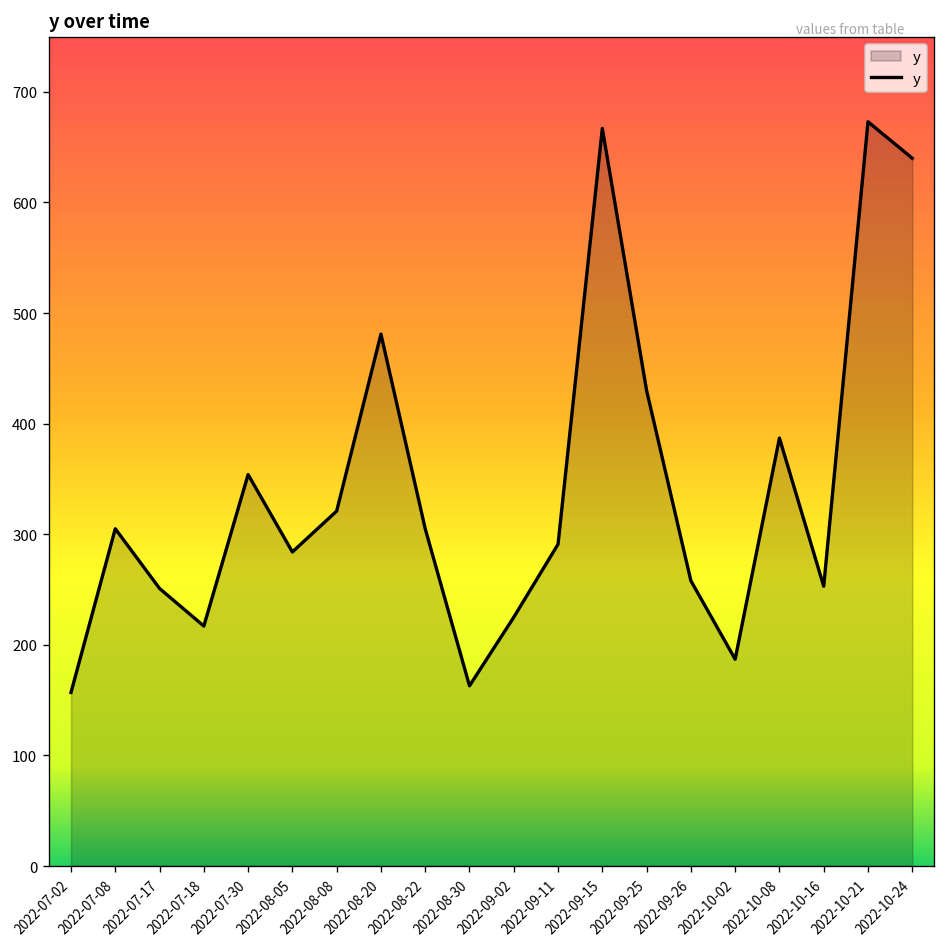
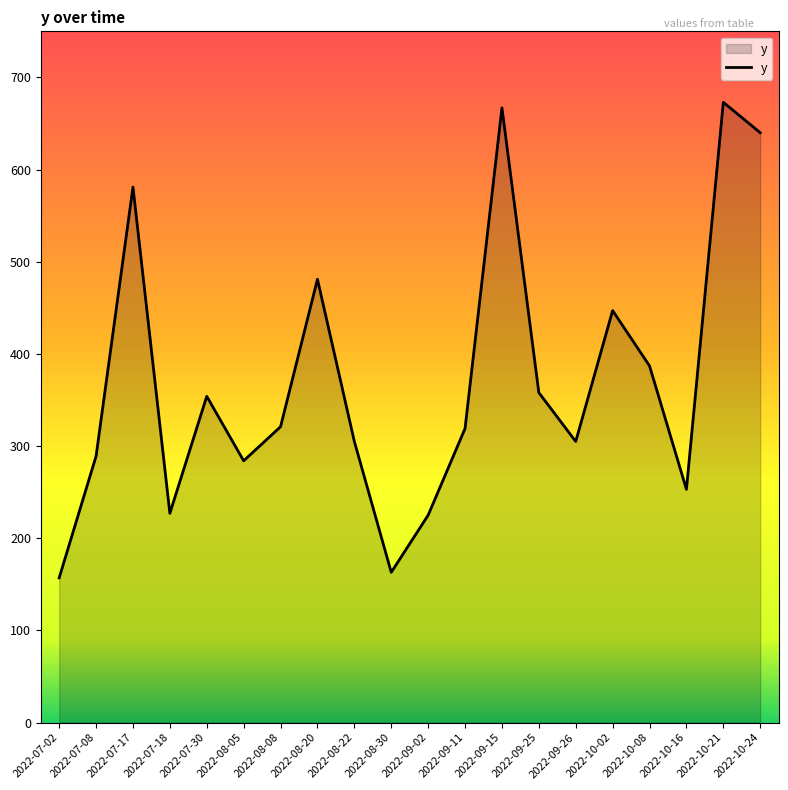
2022-07-08: 310 -> 290
2022-07-17: 250 -> 580
2022-07-18: 220 -> 230
2022-09-11: 290 -> 320
2022-09-25: 430 -> 360
2022-09-26: 260 -> 310
2022-10-02: 190 -> 450
